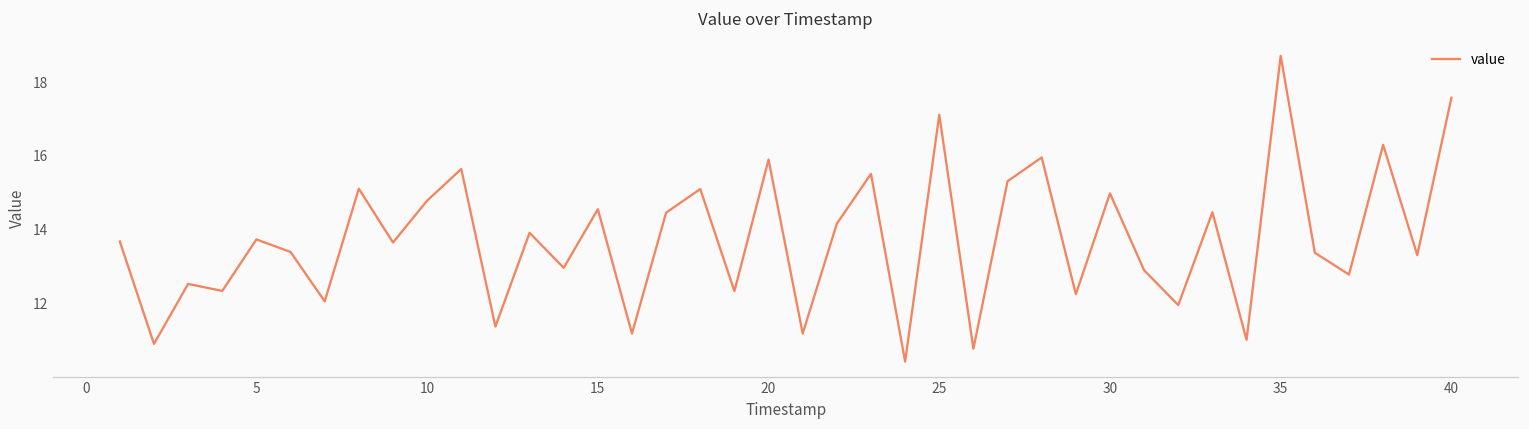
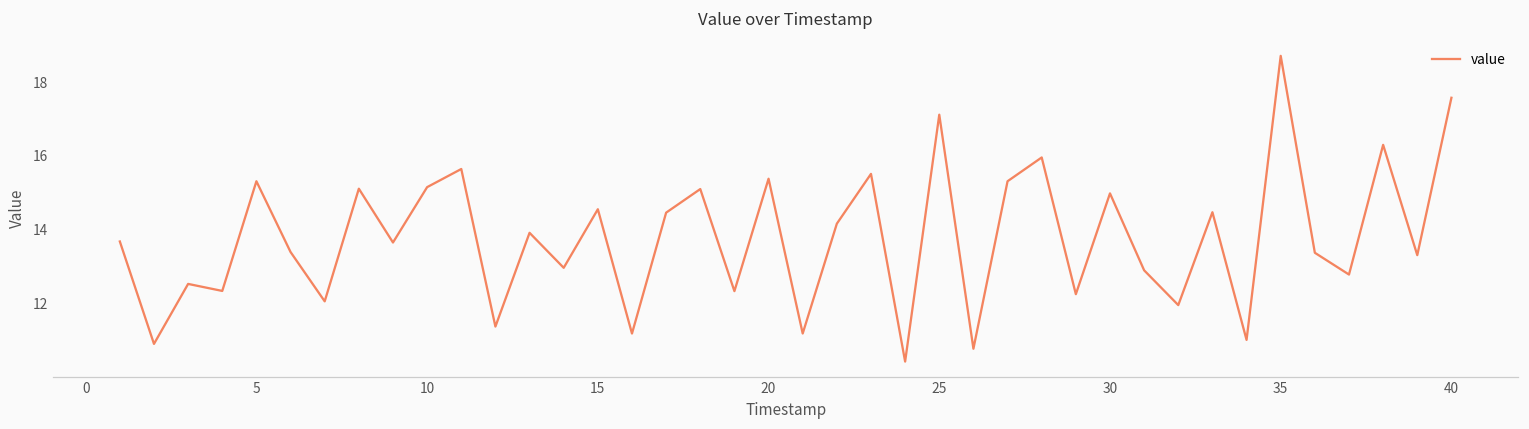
5: 13.7 -> 15.3
10: 14.8 -> 15.2
20: 15.9 -> 15.4
